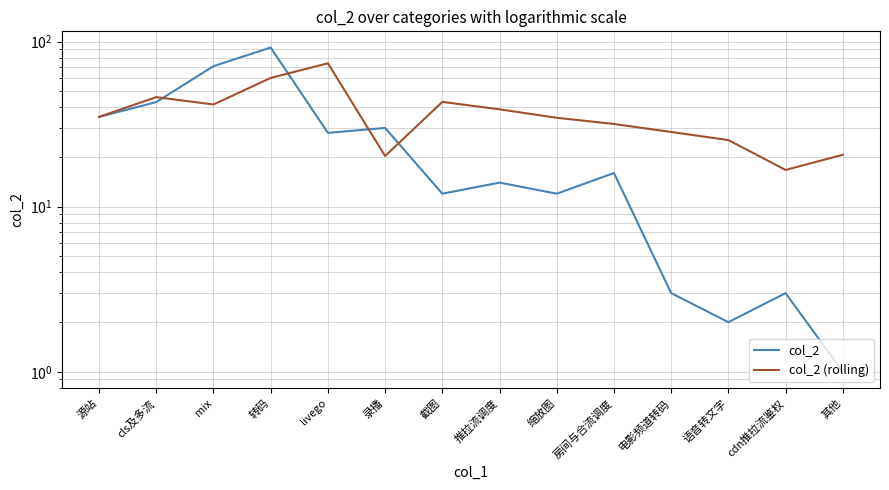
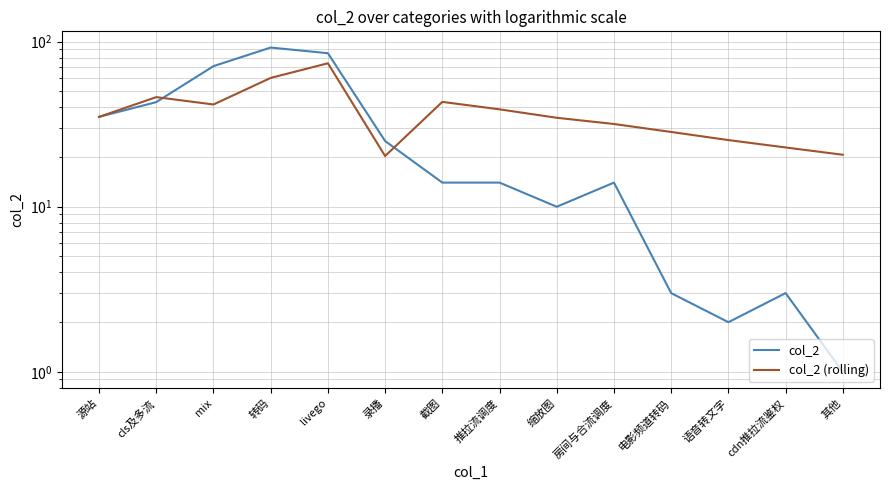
col_2, livego: 28 -> 90
col_2, 录播: 30 -> 25
col_2, 截图: 12 -> 14
col_2, 缩放图: 12 -> 10
col_2, 房间与合流调度: 16 -> 14
col_2 (rolling), cdn推拉流鉴权: 17 -> 23
